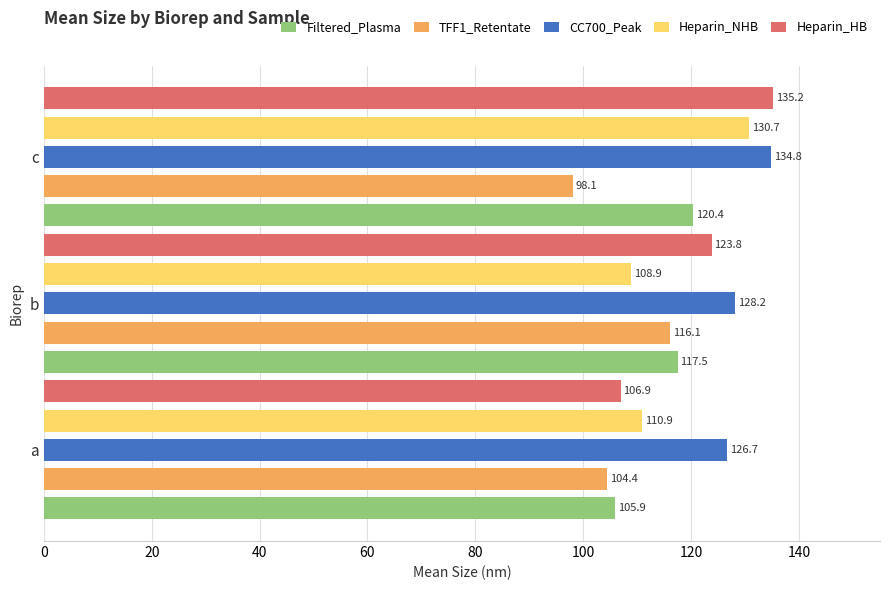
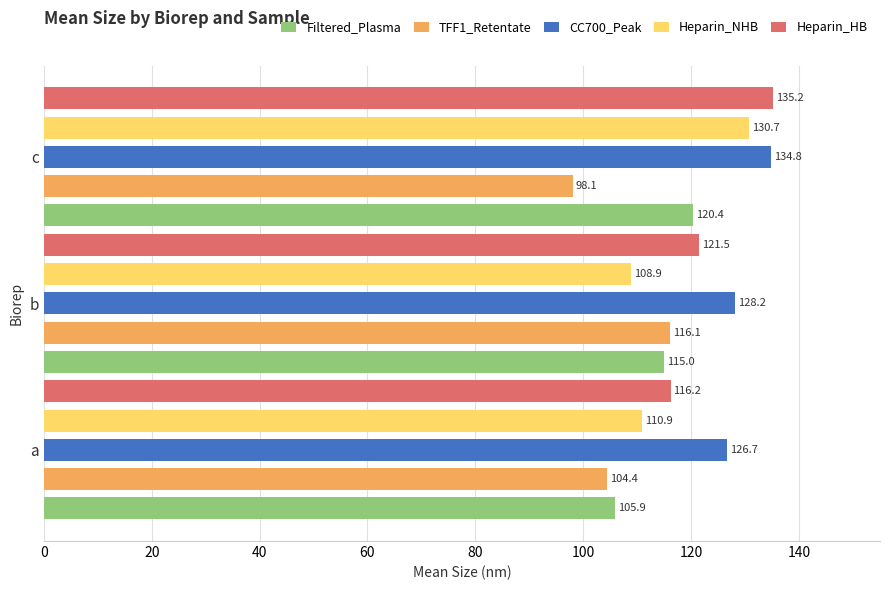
Heparin_HB, b: 123.8 -> 121.5
Filtered_Plasma, b: 117.5 -> 115.0
Heparin_HB, a: 106.9 -> 116.2
